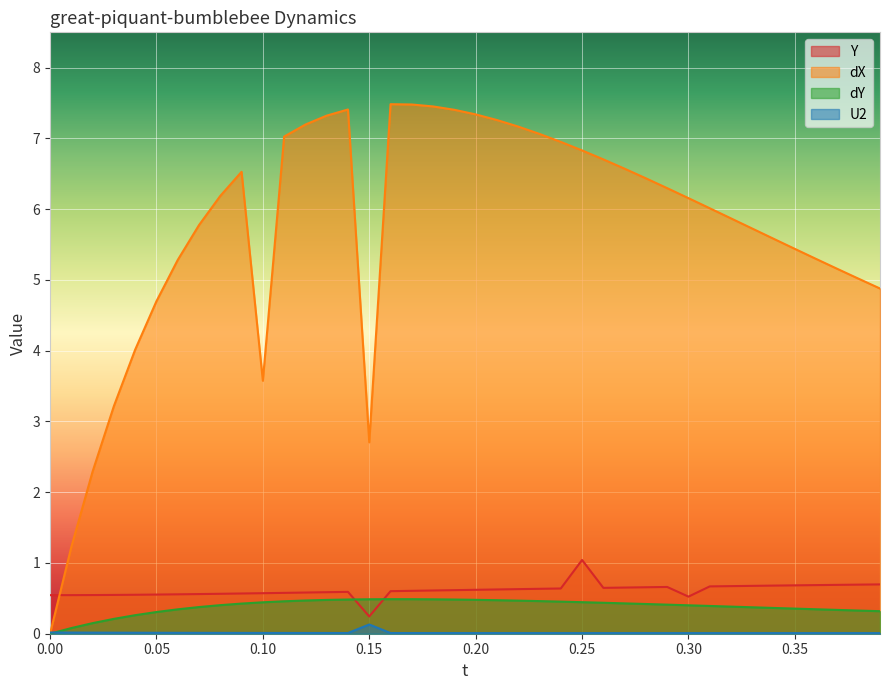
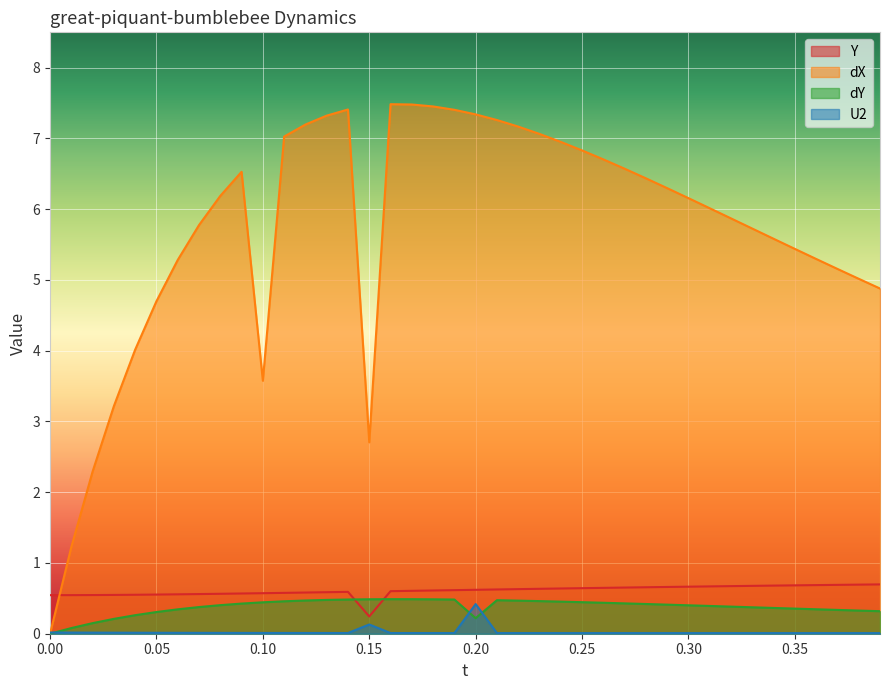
dY, 0.20: 0.5 -> 0.2
U2, 0.20: 0.0 -> 0.4
Y, 0.25: 1.0 -> 0.6
Y, 0.30: 0.5 -> 0.7
